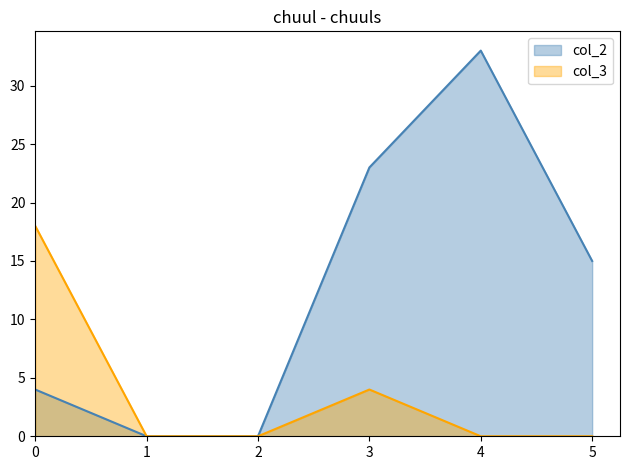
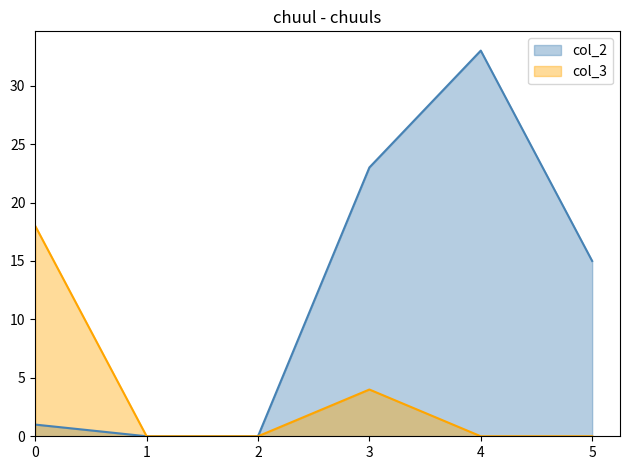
col_2, 0: 4 -> 1
